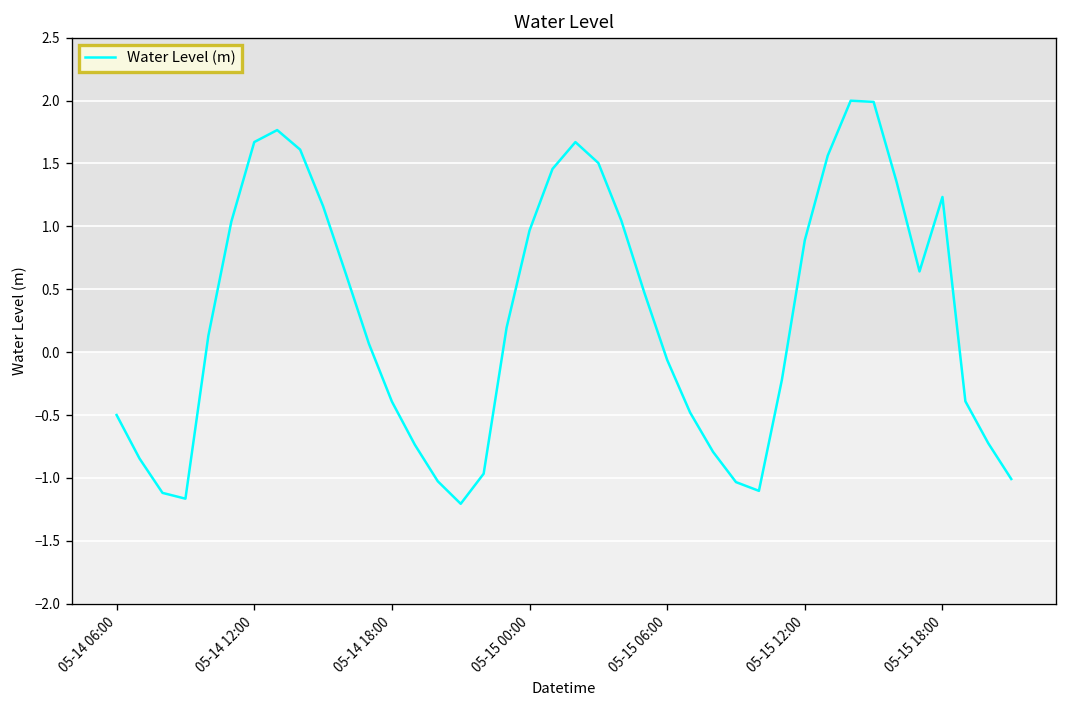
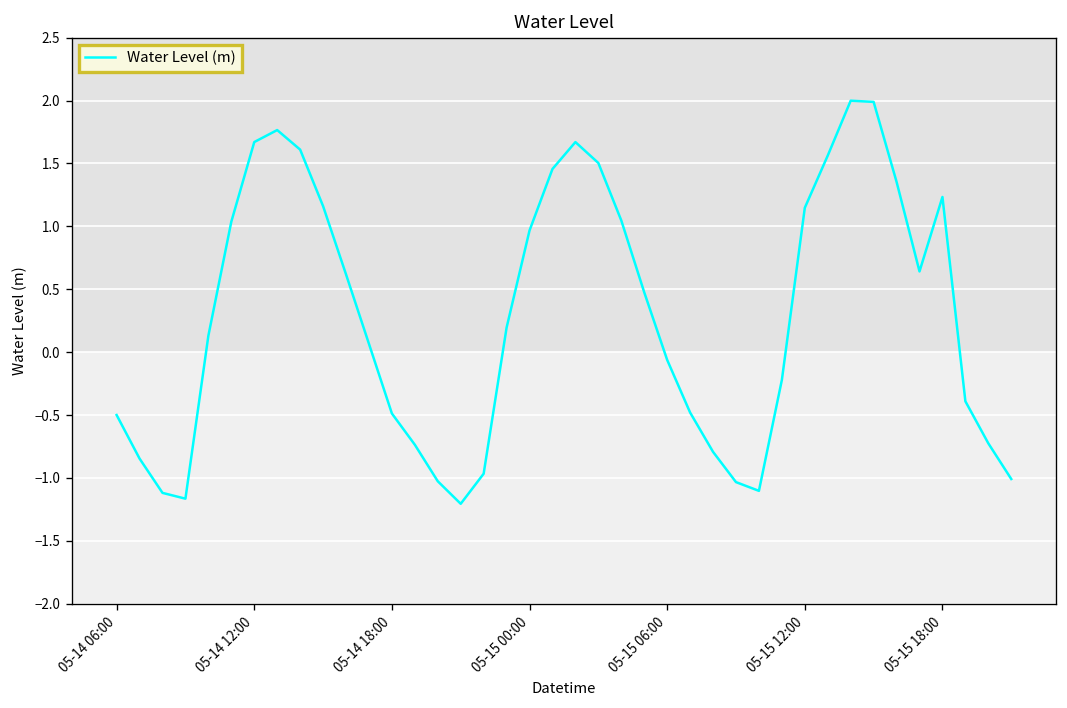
05-14 18:00: -0.39 -> -0.49
05-15 12:00: 0.89 -> 1.15
